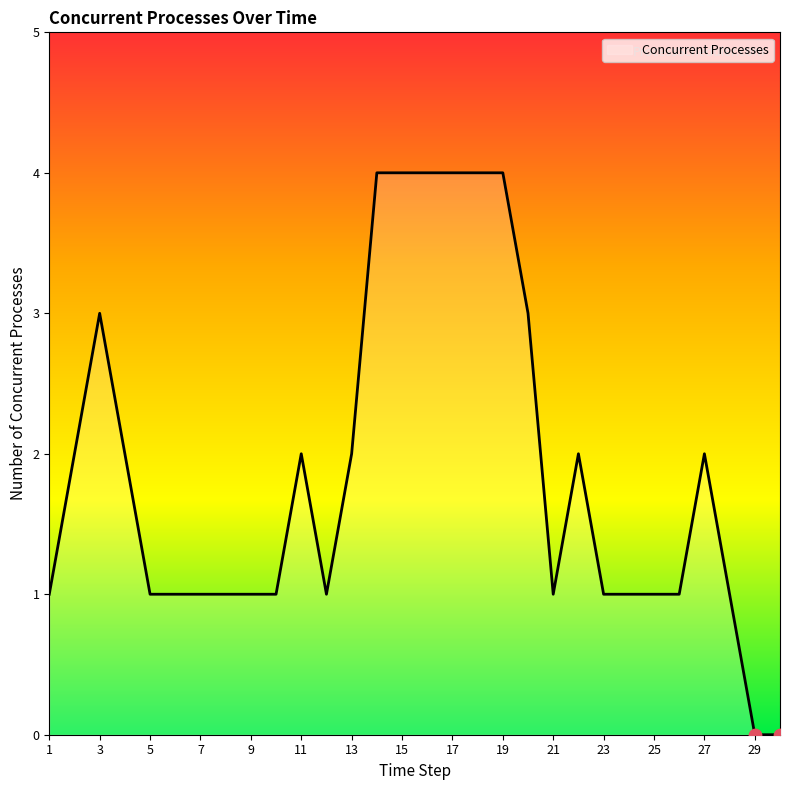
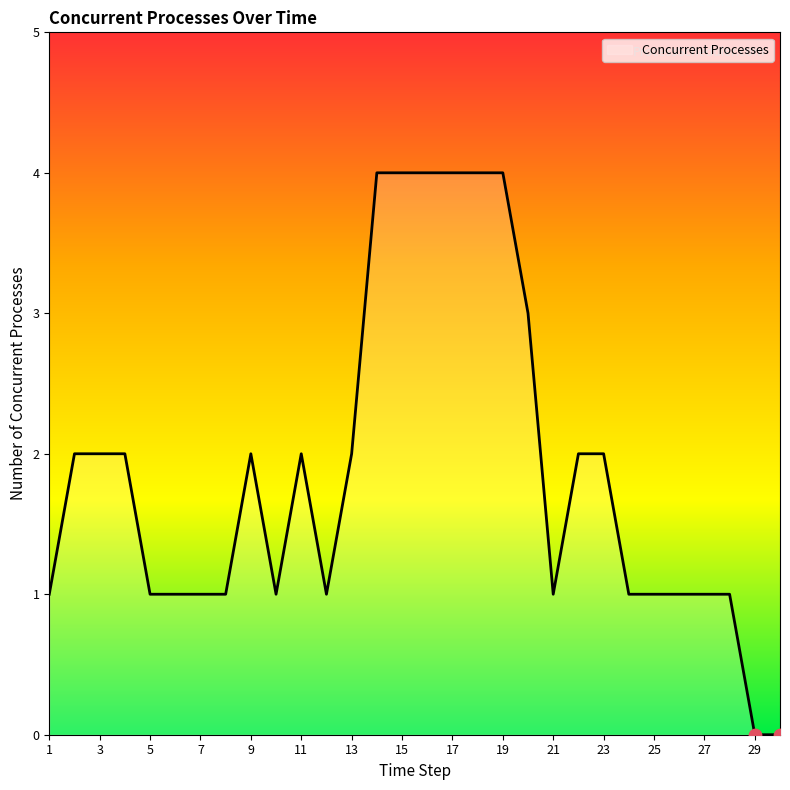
Concurrent Processes, 3: 3 -> 2
Concurrent Processes, 9: 1 -> 2
Concurrent Processes, 23: 1 -> 2
Concurrent Processes, 27: 2 -> 1
